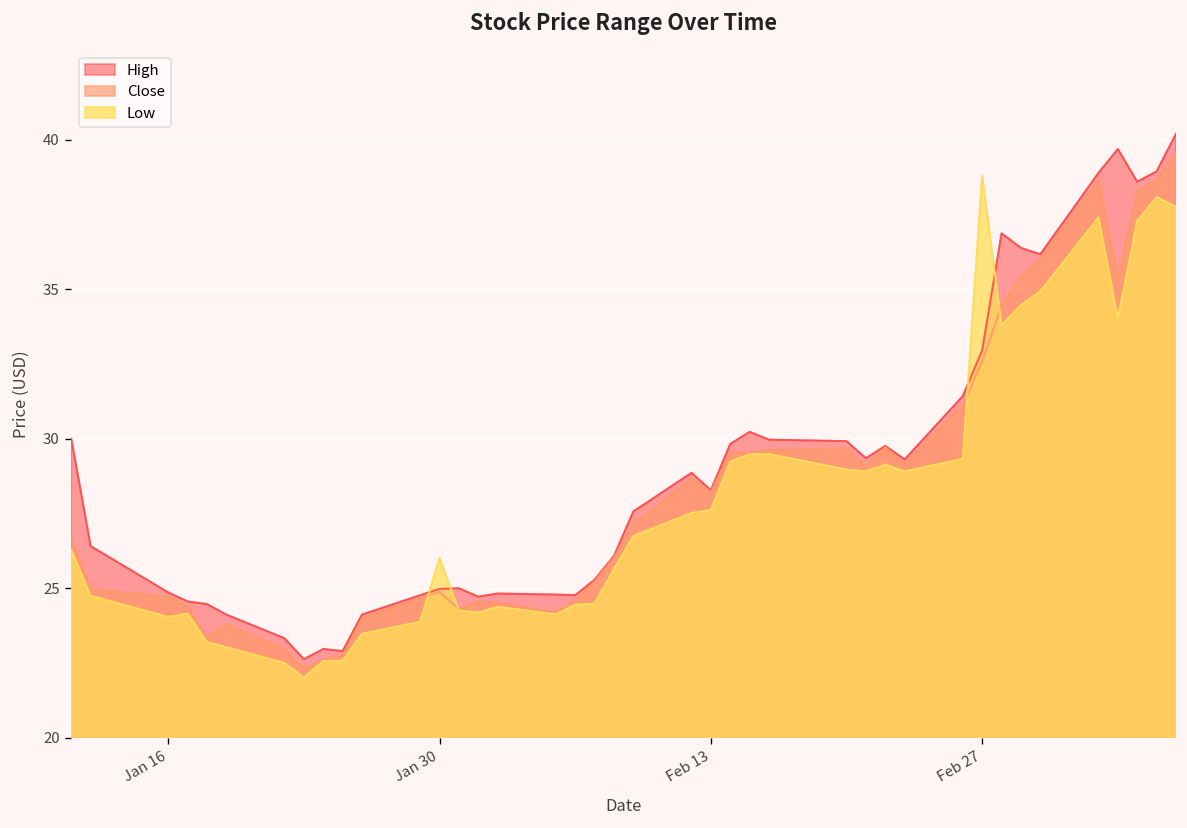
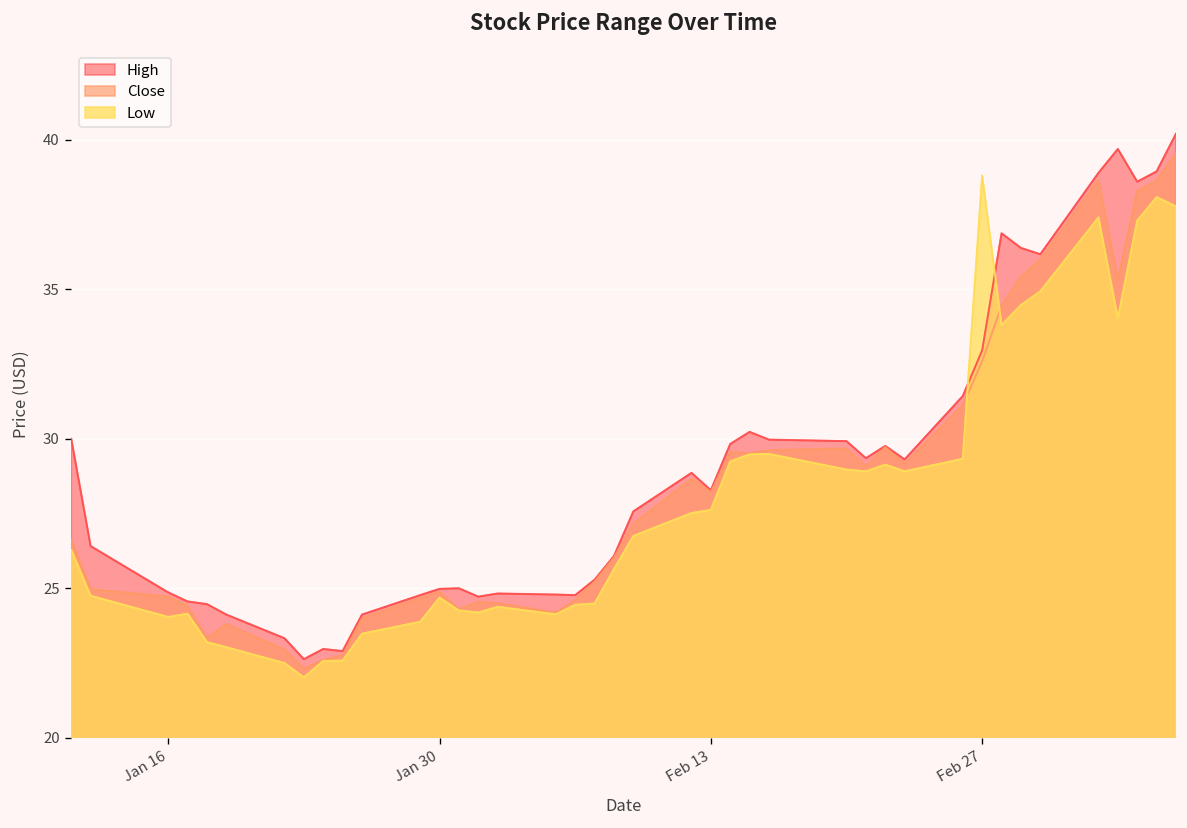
Low, Jan 30: 26.0 -> 24.7
